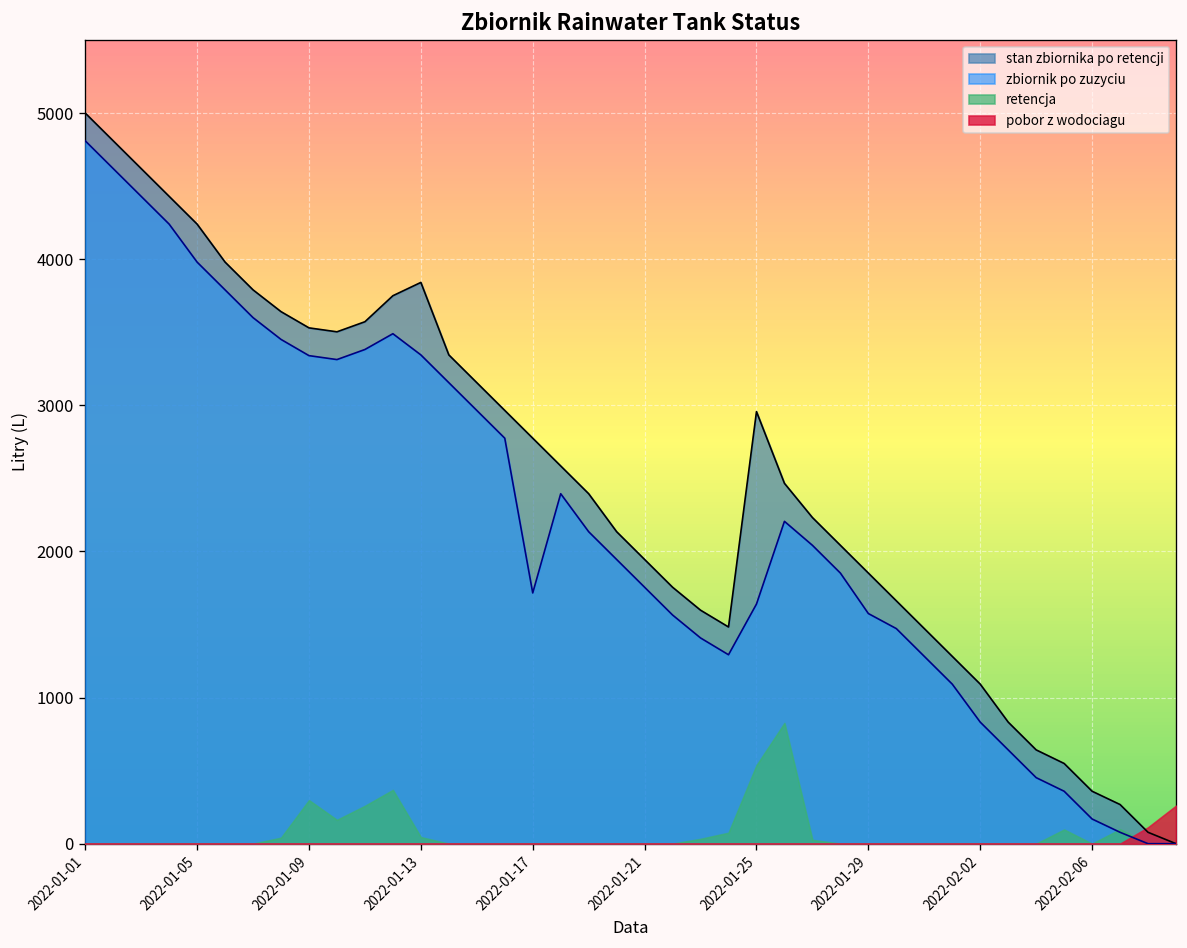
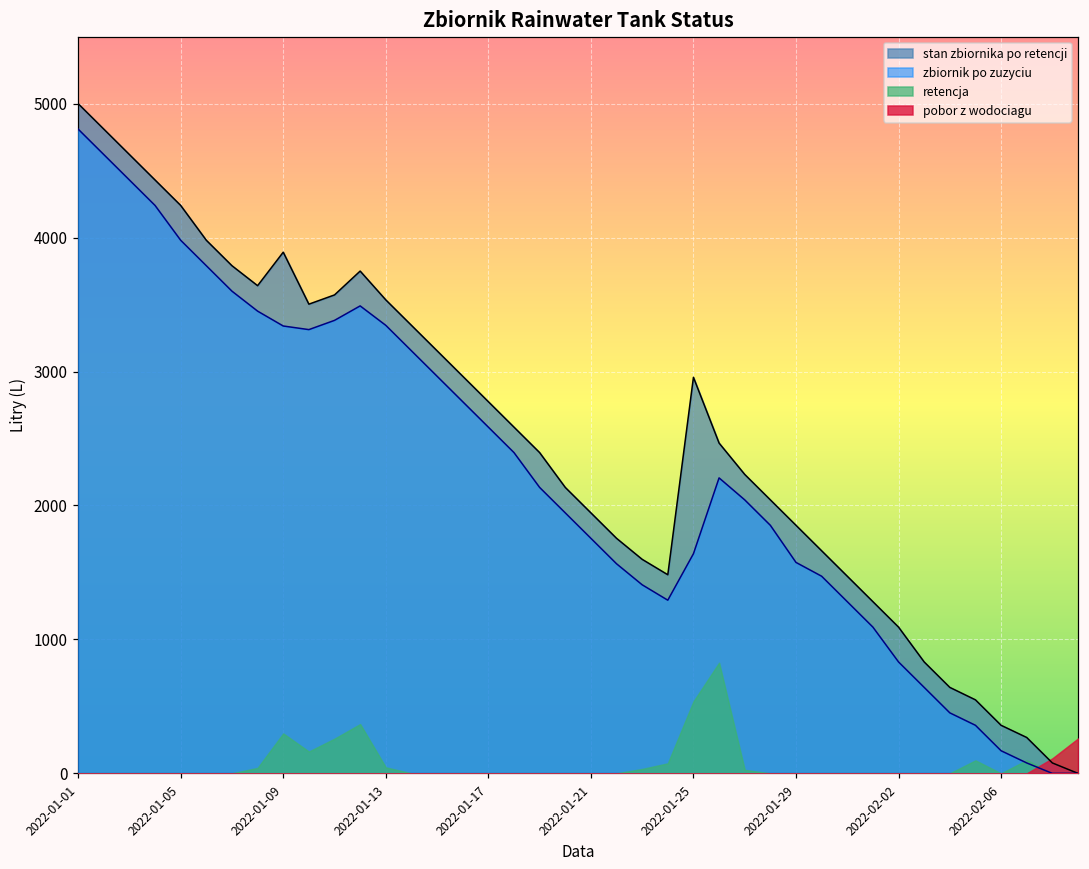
stan zbiornika po retencji, 2022-01-09: 3530 -> 3890
stan zbiornika po retencji, 2022-01-13: 3840 -> 3540
zbiornik po zuzyciu, 2022-01-17: 1720 -> 2590
